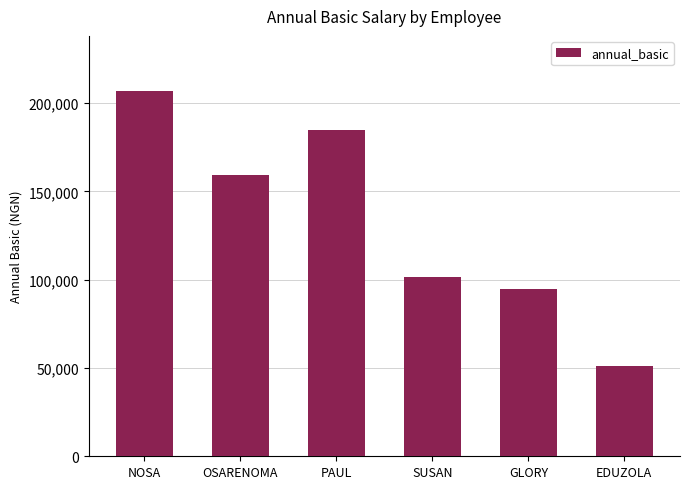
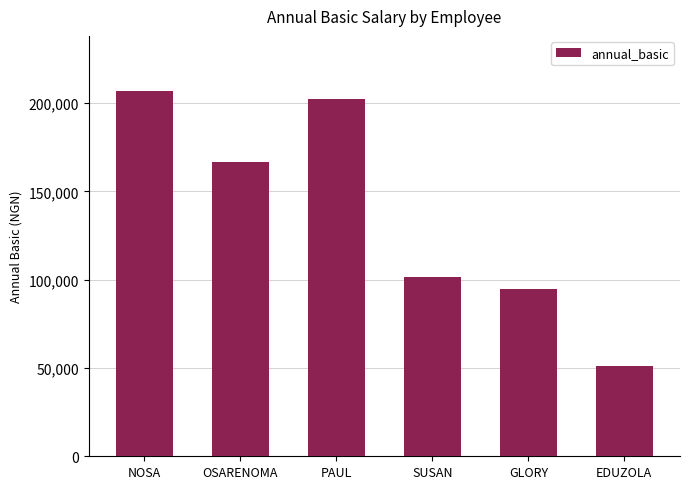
OSARENOMA: 159,000 -> 167,000
PAUL: 185,000 -> 203,000
